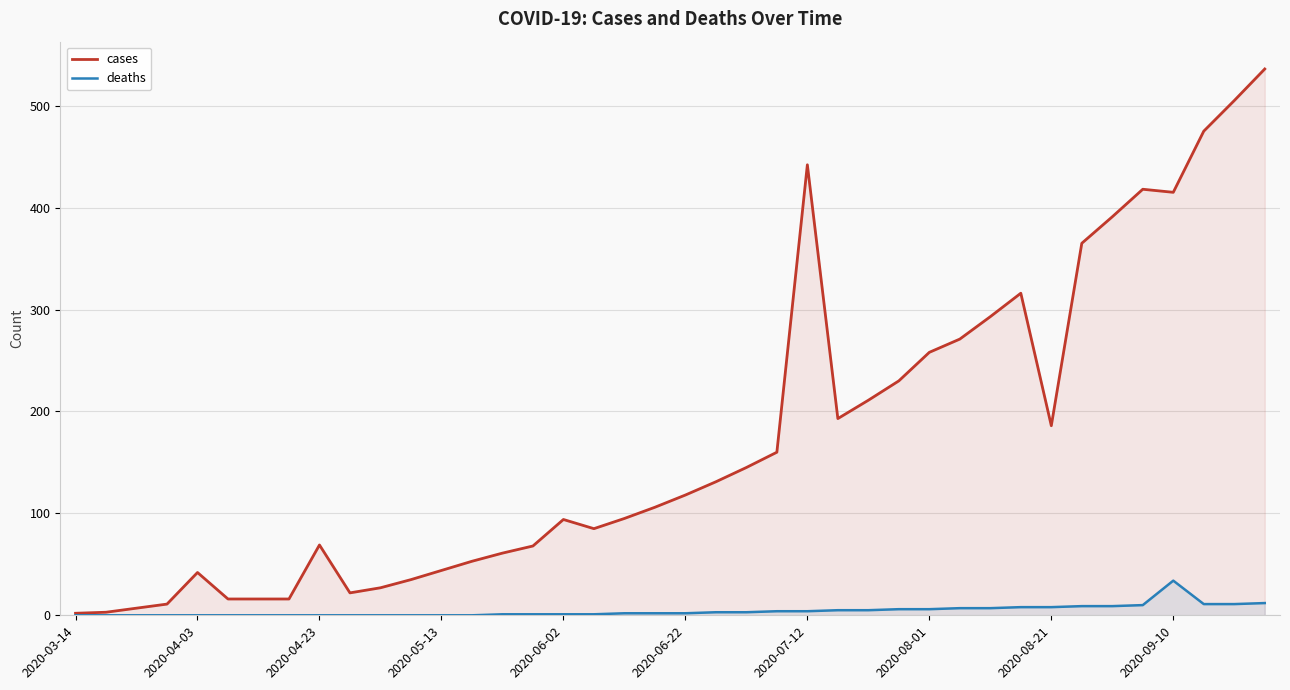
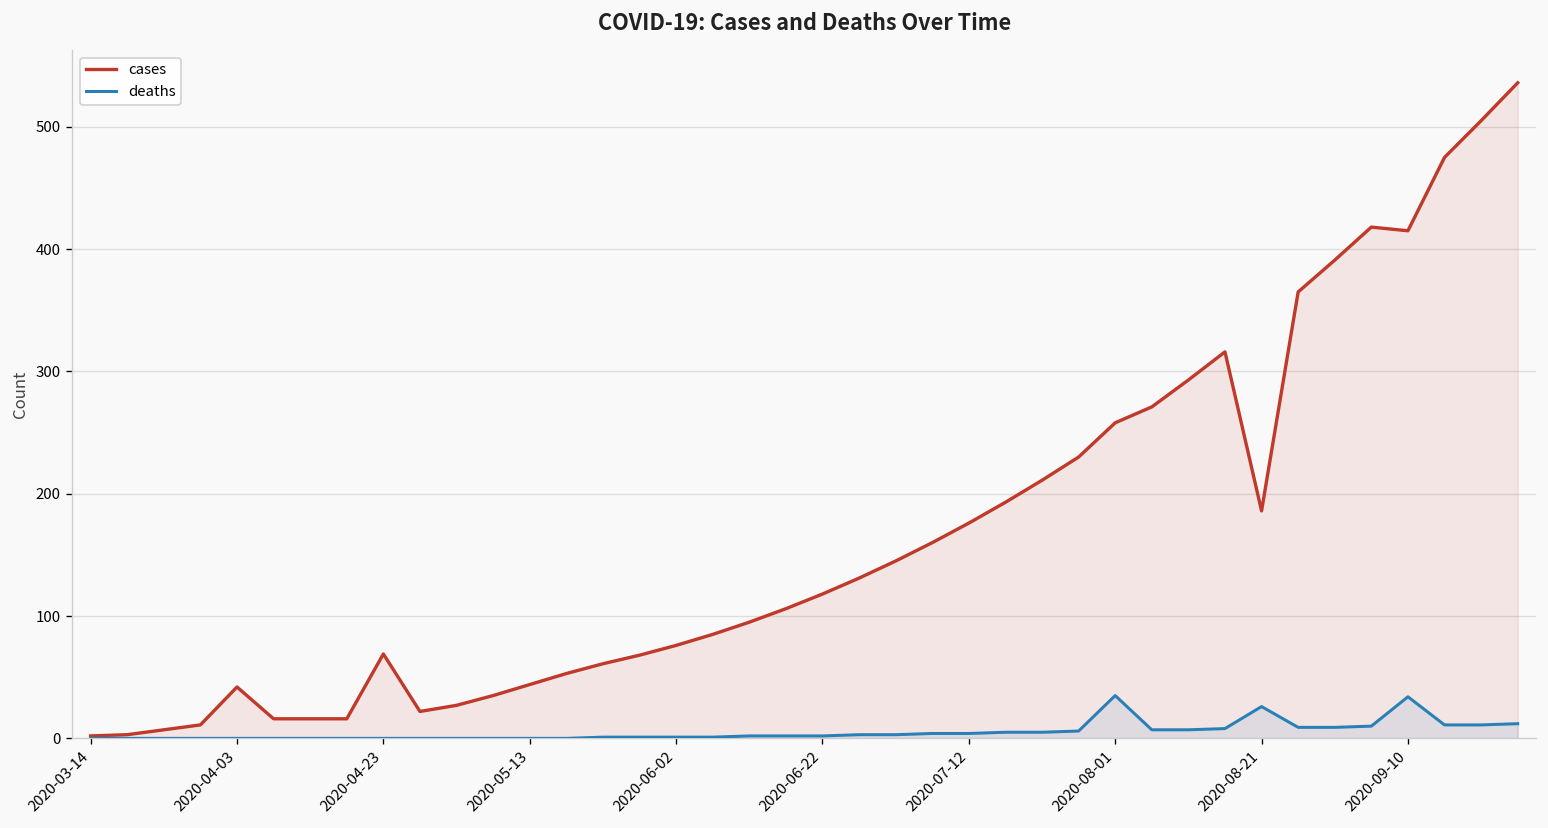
cases, 2020-06-02: 94 -> 76
cases, 2020-07-12: 442 -> 176
deaths, 2020-08-01: 6 -> 35
deaths, 2020-08-21: 8 -> 26
